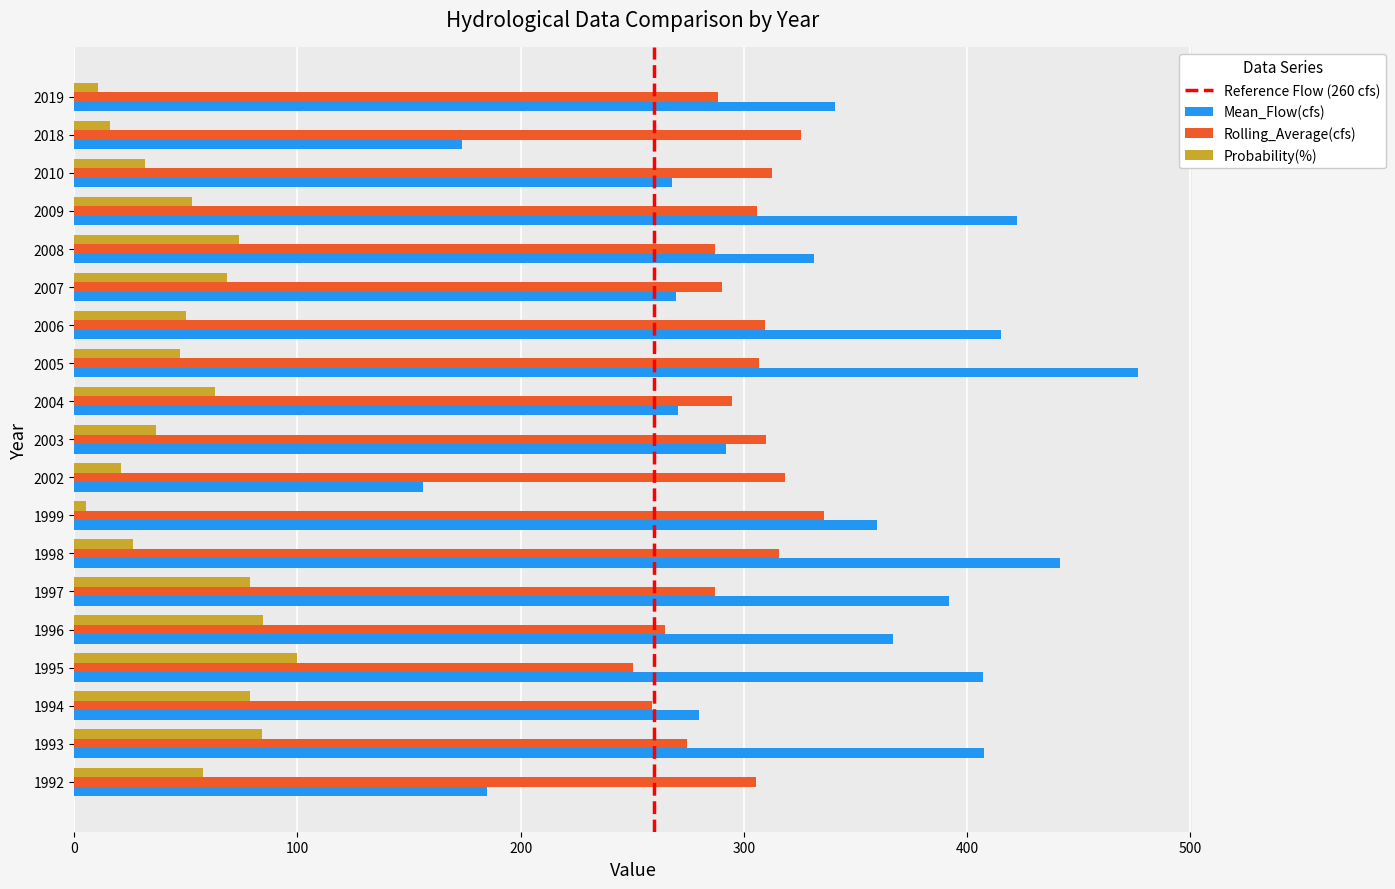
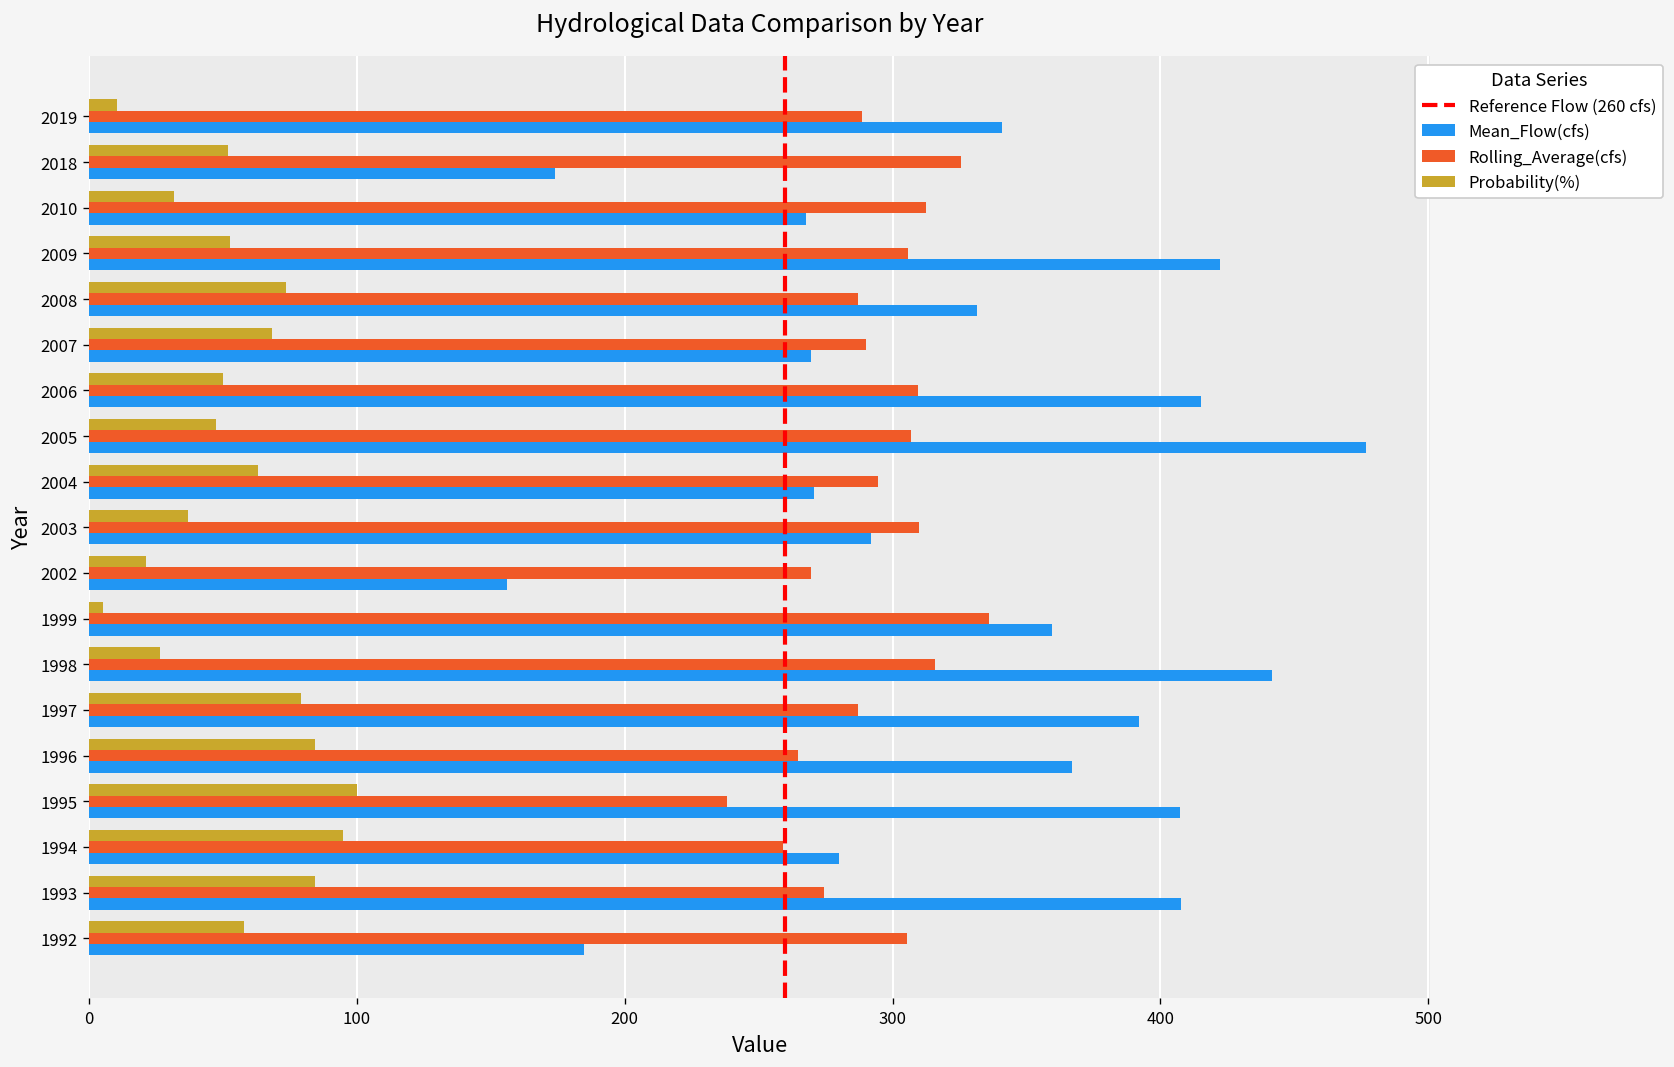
Probability(%), 2018: 16 -> 52
Rolling_Average(cfs), 2002: 318 -> 270
Rolling_Average(cfs), 1995: 250 -> 238
Probability(%), 1994: 79 -> 95
